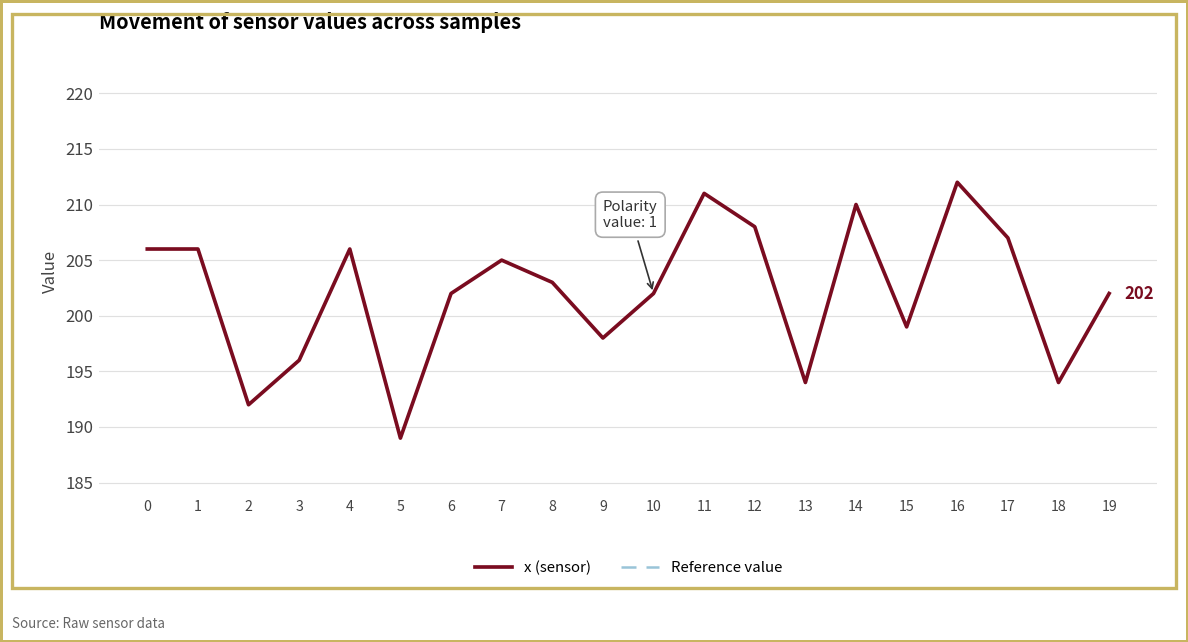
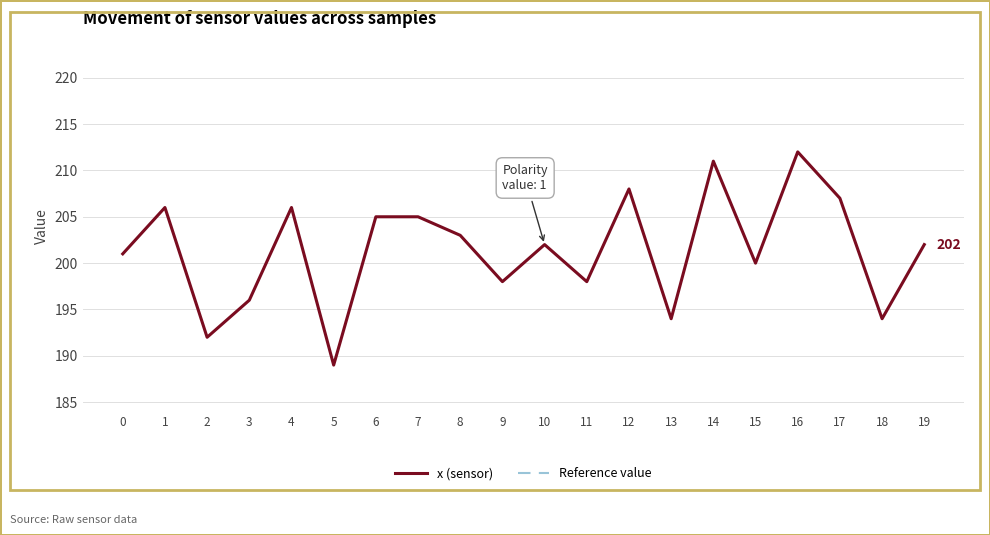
x (sensor), 0: 206 -> 201
x (sensor), 6: 202 -> 205
x (sensor), 11: 211 -> 198
x (sensor), 14: 210 -> 211
x (sensor), 15: 199 -> 200
